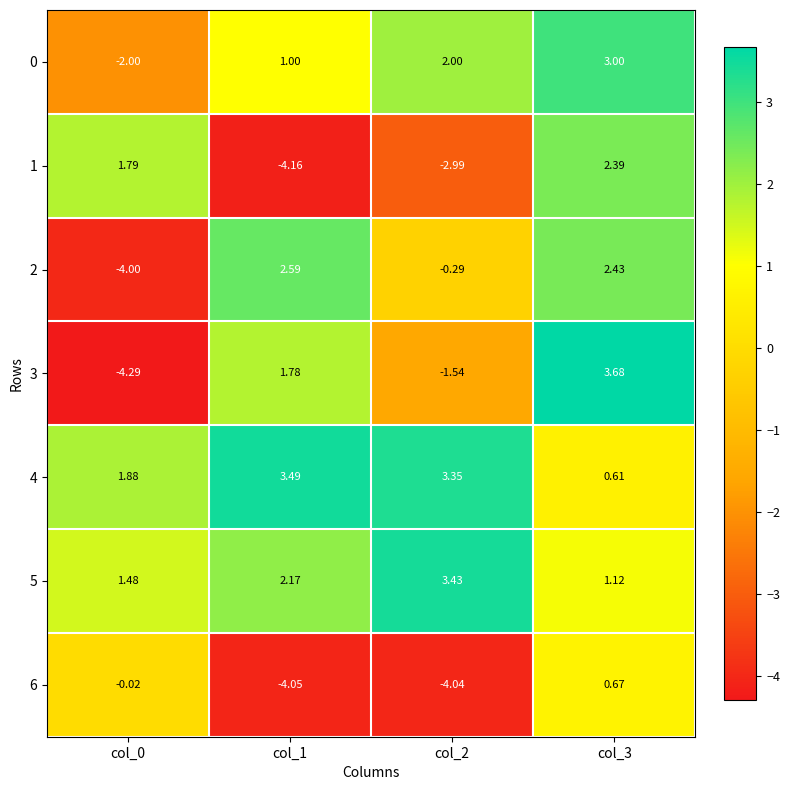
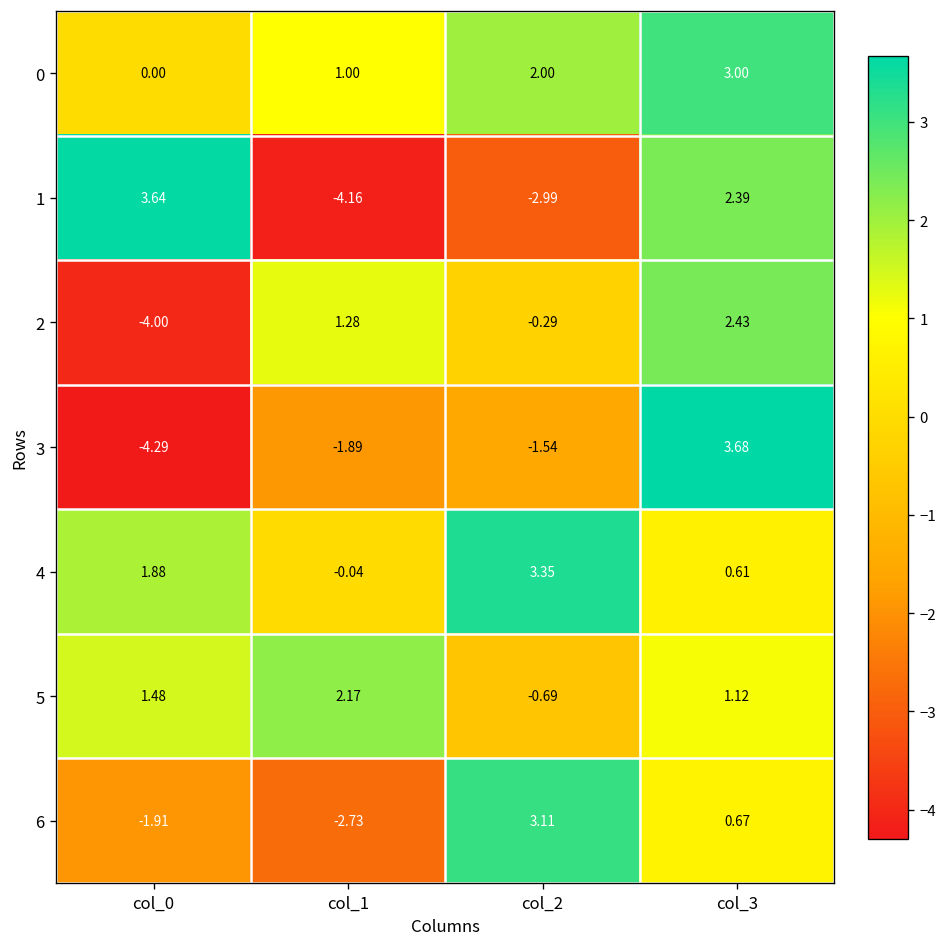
0, col_0: -2.00 -> 0.00
1, col_0: 1.79 -> 3.64
2, col_1: 2.59 -> 1.28
3, col_1: 1.78 -> -1.89
4, col_1: 3.49 -> -0.04
5, col_2: 3.43 -> -0.69
6, col_0: -0.02 -> -1.91
6, col_1: -4.05 -> -2.73
6, col_2: -4.04 -> 3.11
